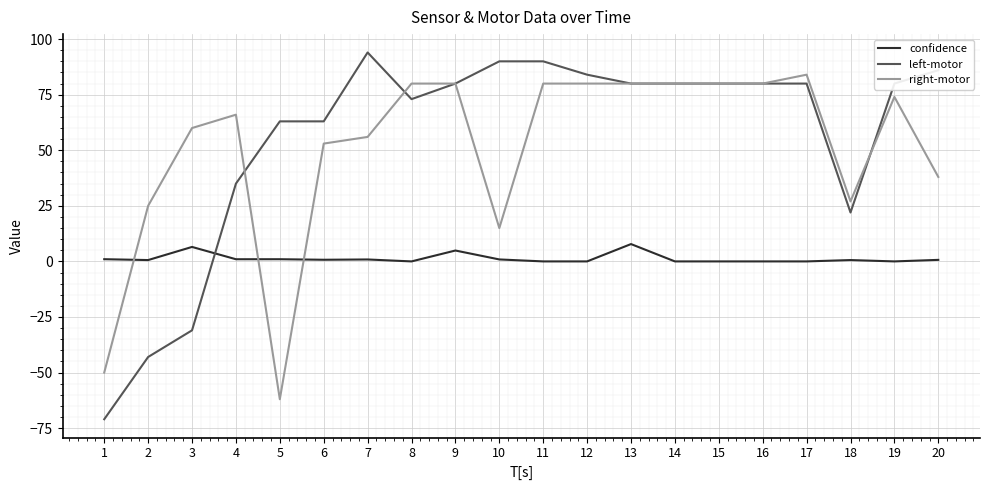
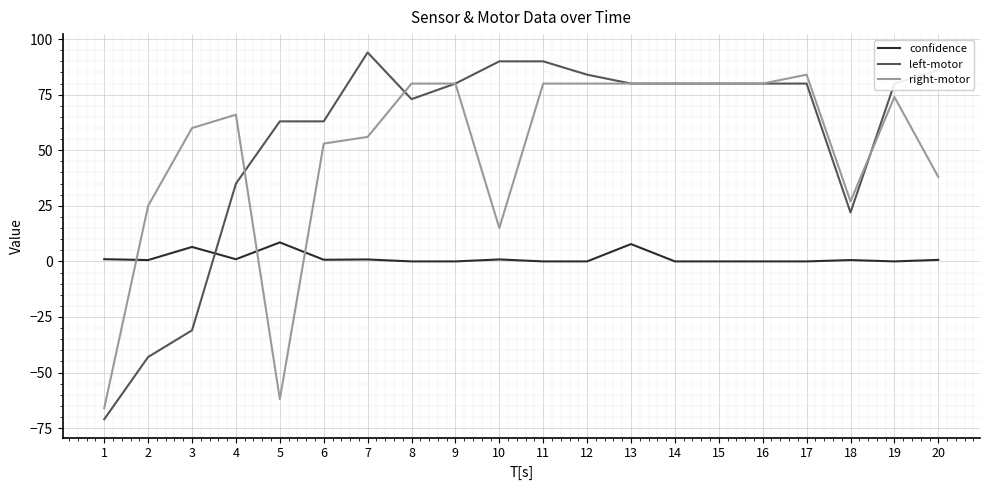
right-motor, 1: -50 -> -66
confidence, 5: 1 -> 9
confidence, 9: 5 -> 0
